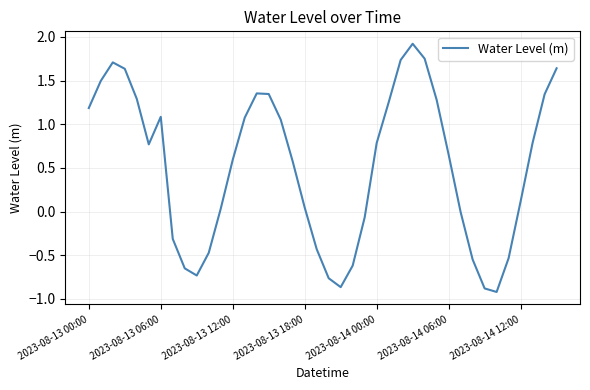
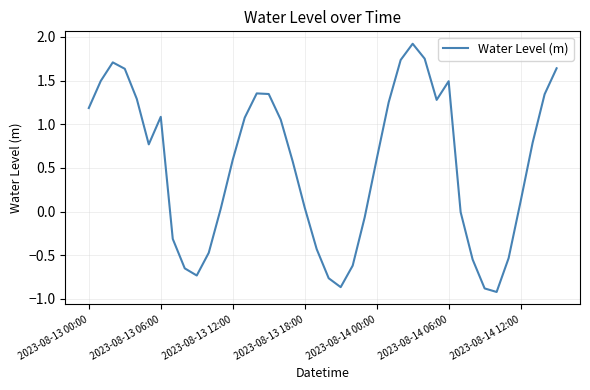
2023-08-14 00:00: 0.8 -> 0.6
2023-08-14 06:00: 0.7 -> 1.5
